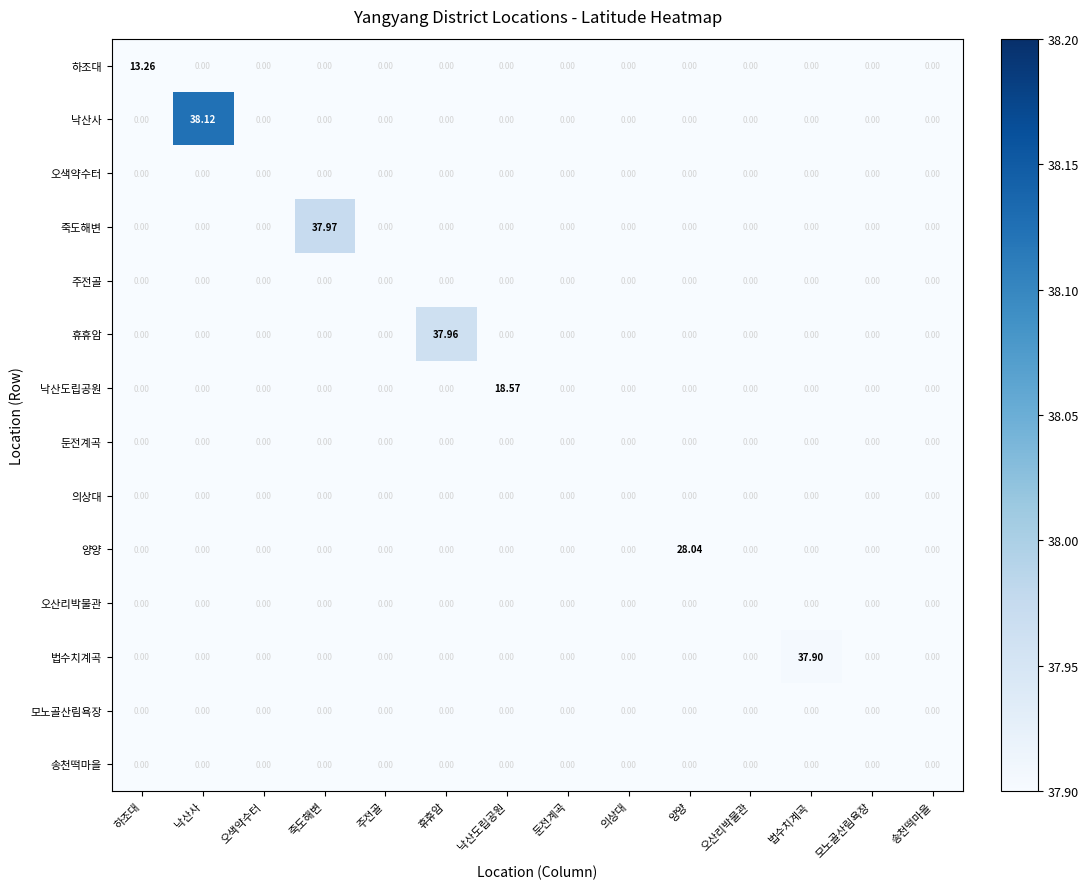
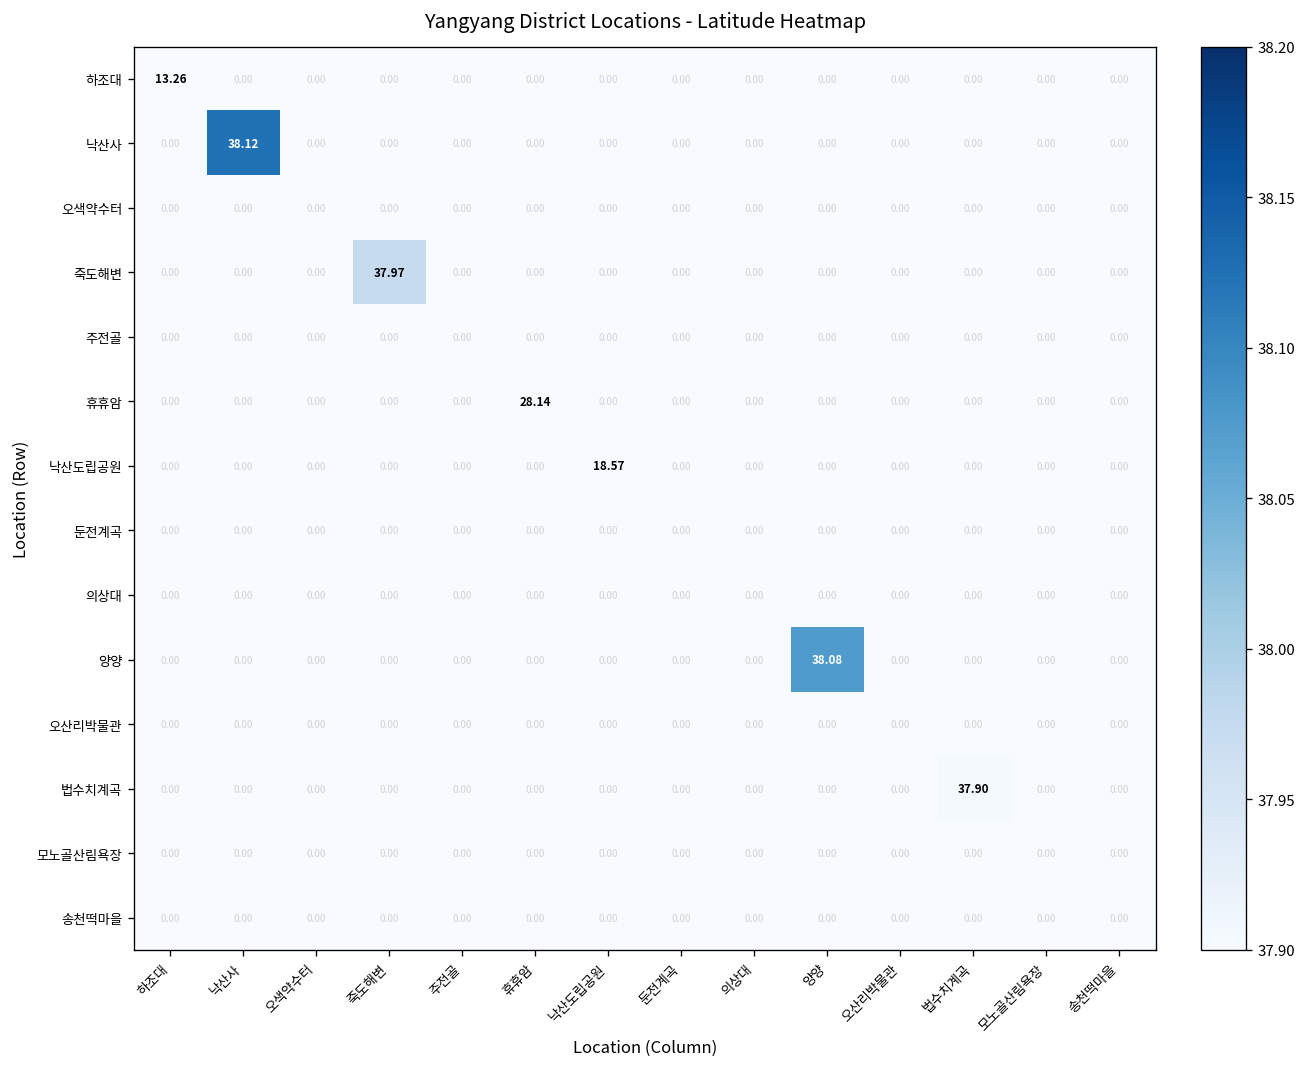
휴휴암, 휴휴암: 37.96 -> 28.14
양양, 양양: 28.04 -> 38.08
